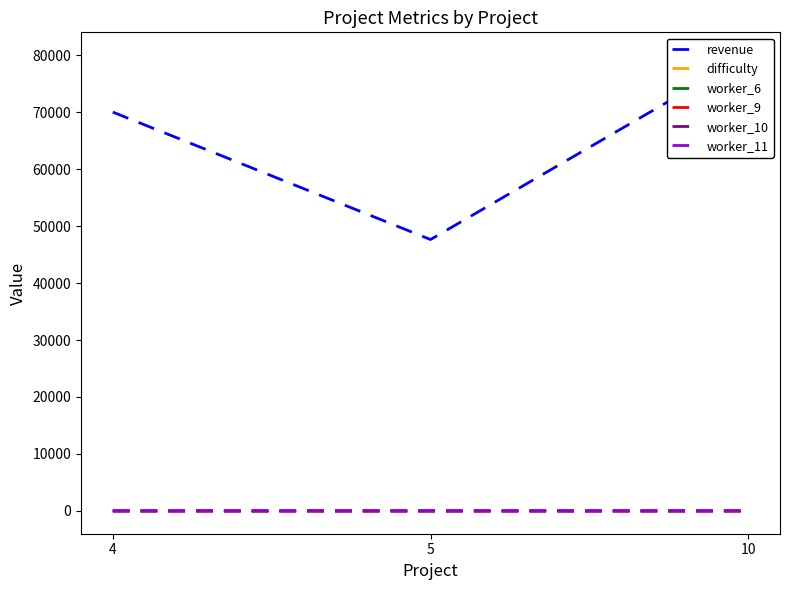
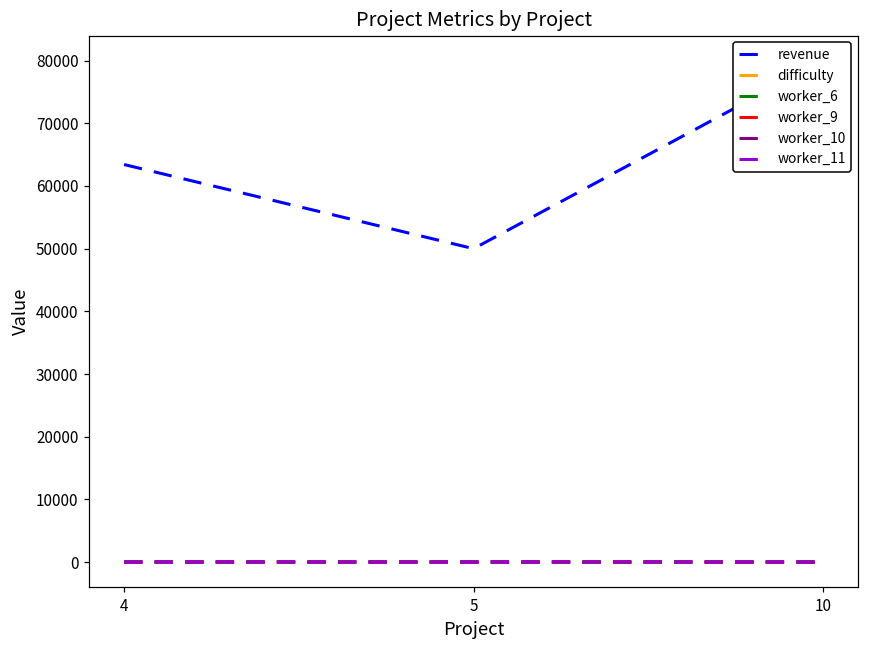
revenue, 4: 70000 -> 63000
revenue, 5: 48000 -> 50000
